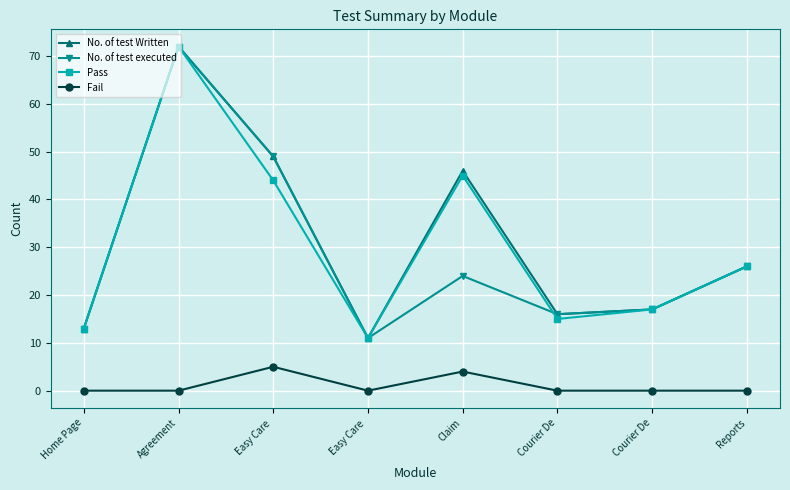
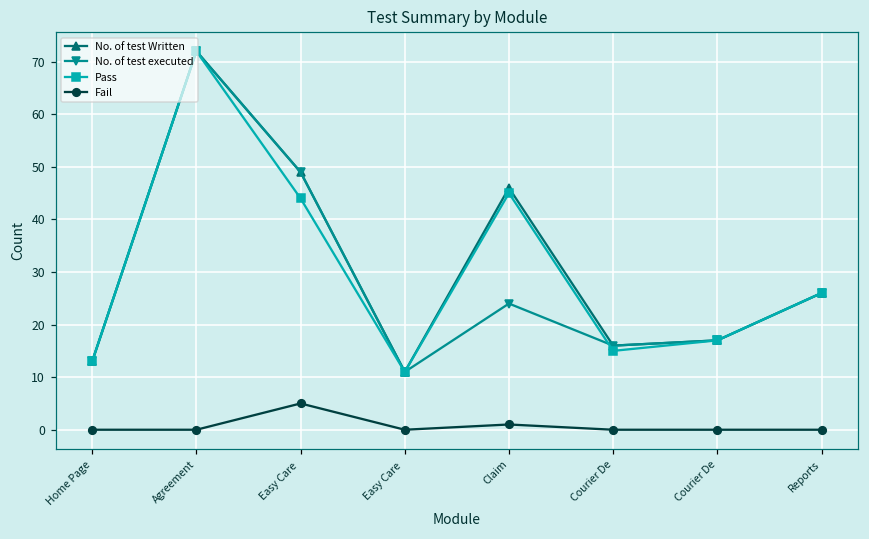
Fail, Claim: 4 -> 1
